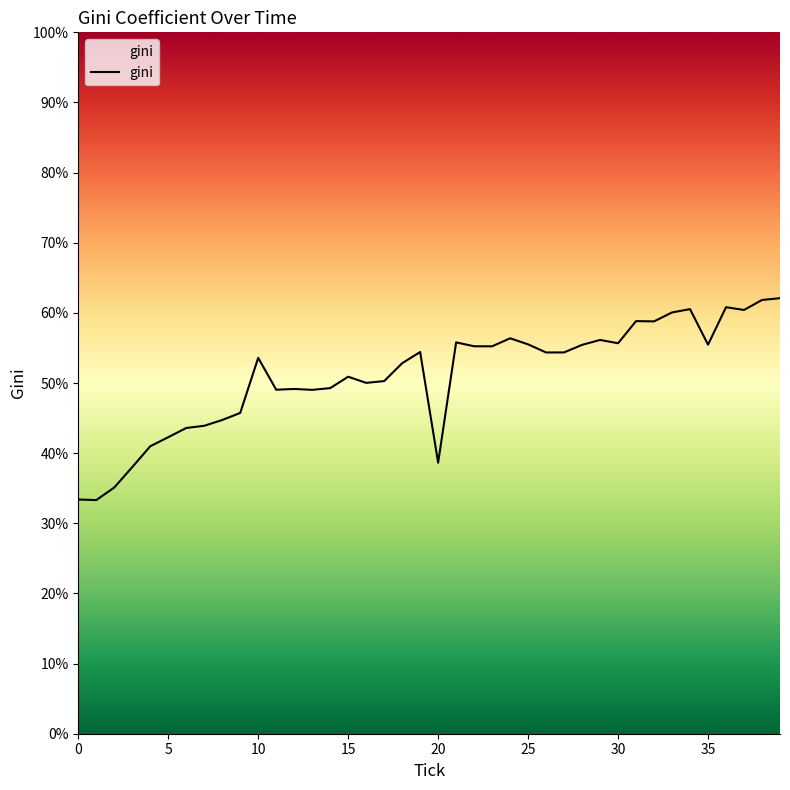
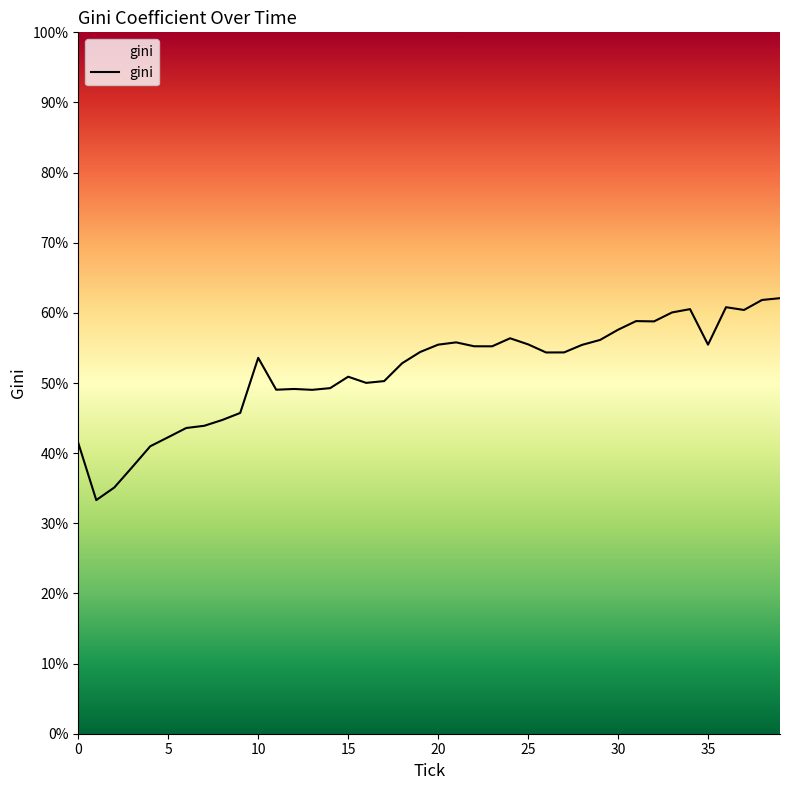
0: 33% -> 41%
20: 39% -> 55%
30: 56% -> 58%
